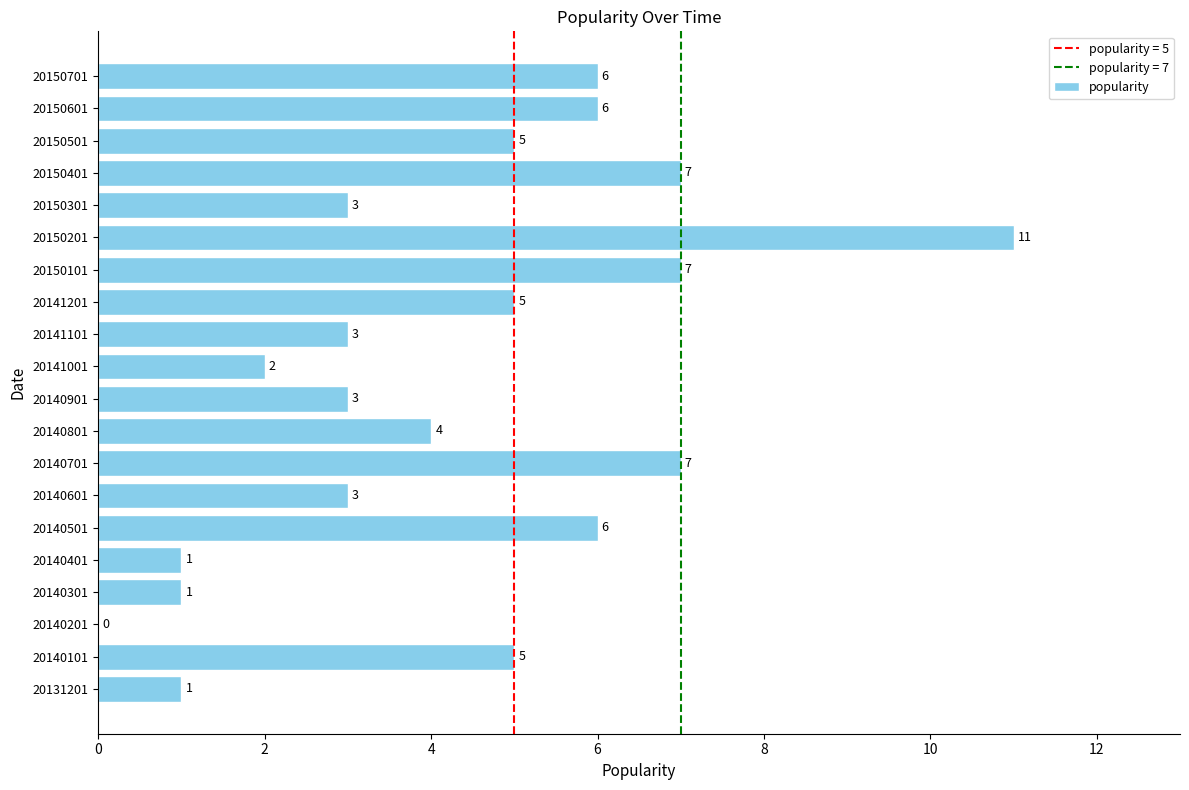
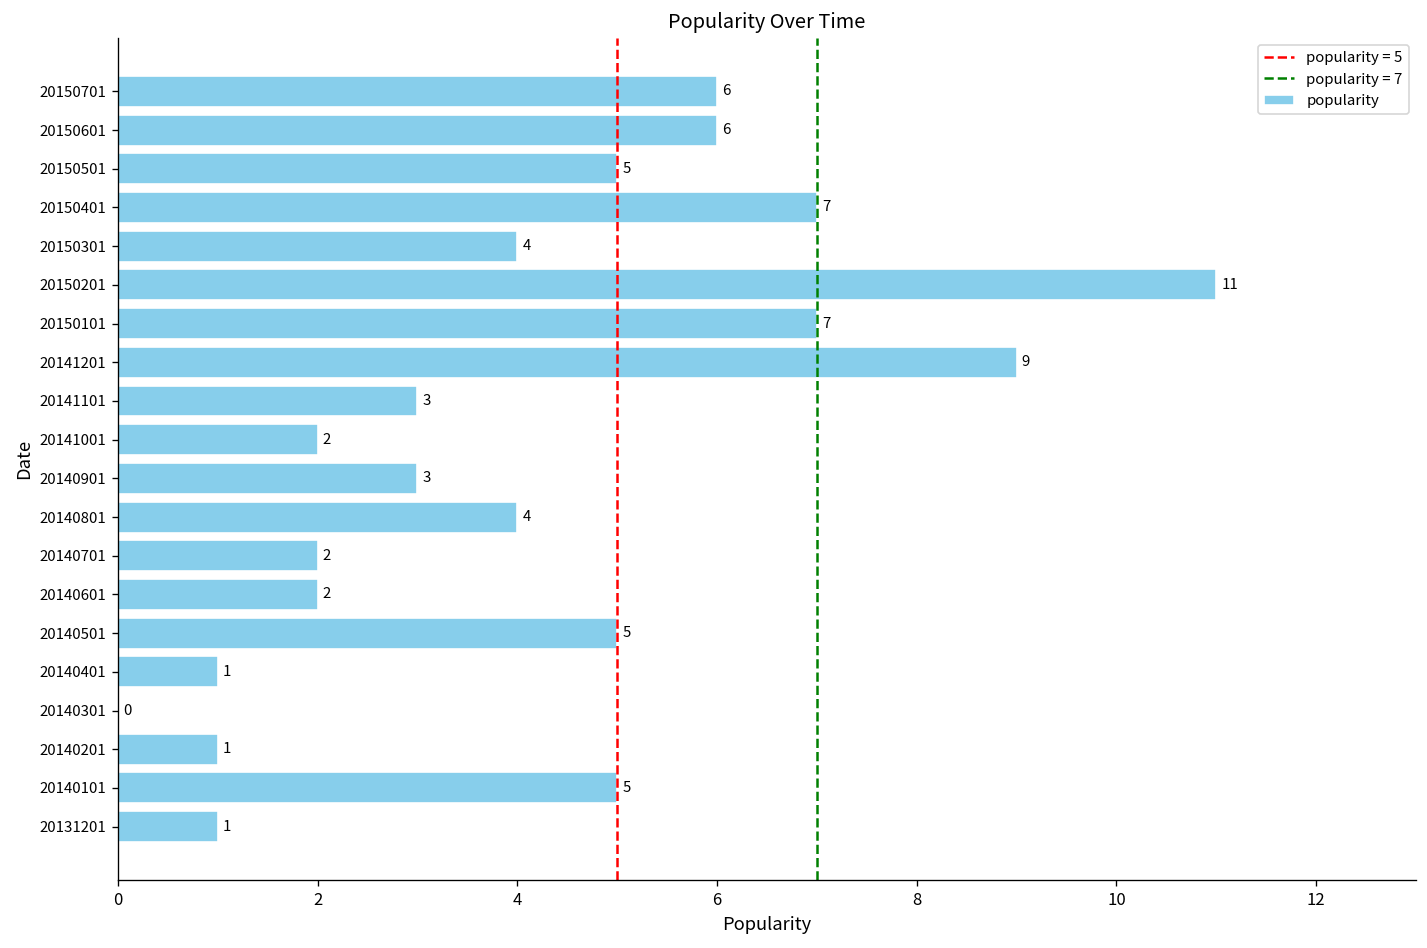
20150301: 3 -> 4
20141201: 5 -> 9
20140701: 7 -> 2
20140601: 3 -> 2
20140501: 6 -> 5
20140301: 1 -> 0
20140201: 0 -> 1
